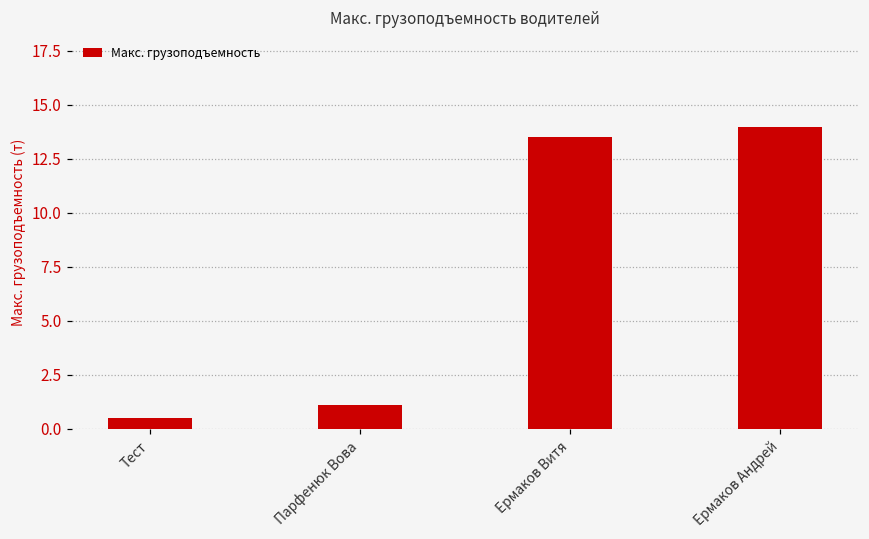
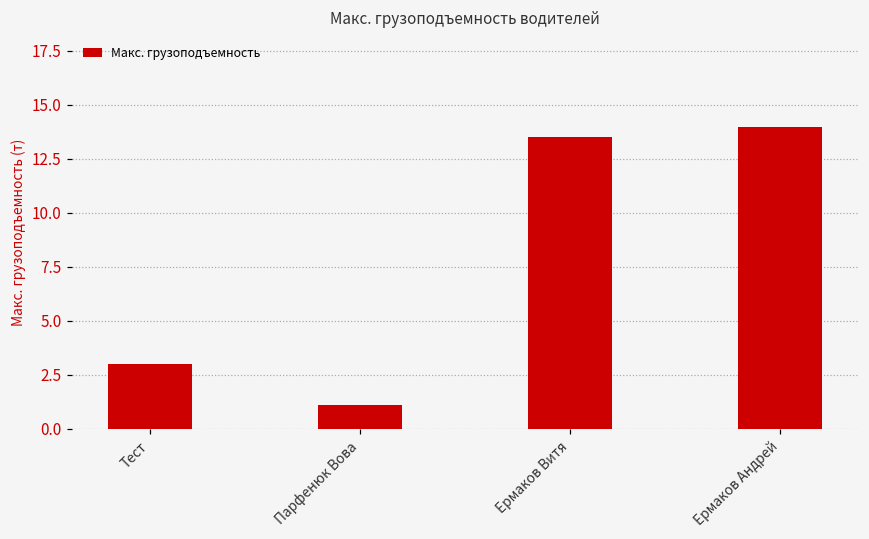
Тест: 0.5 -> 3.0
